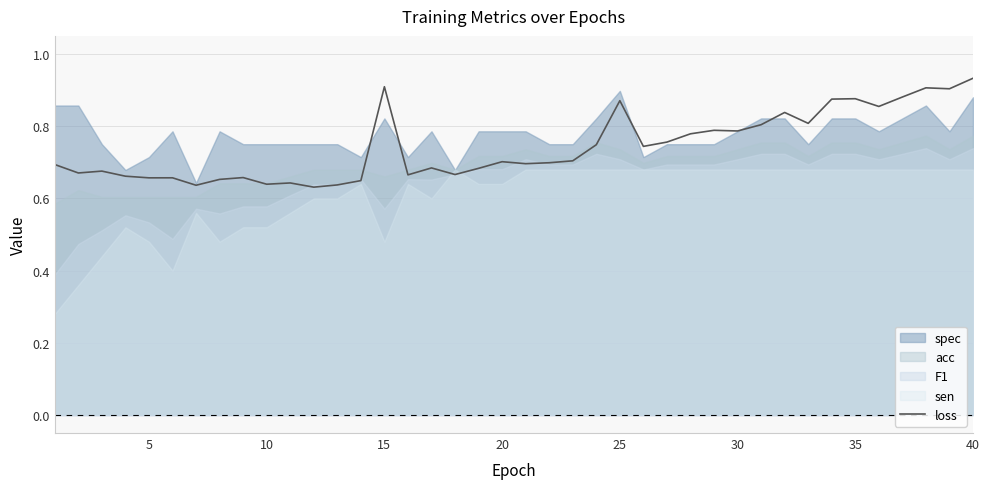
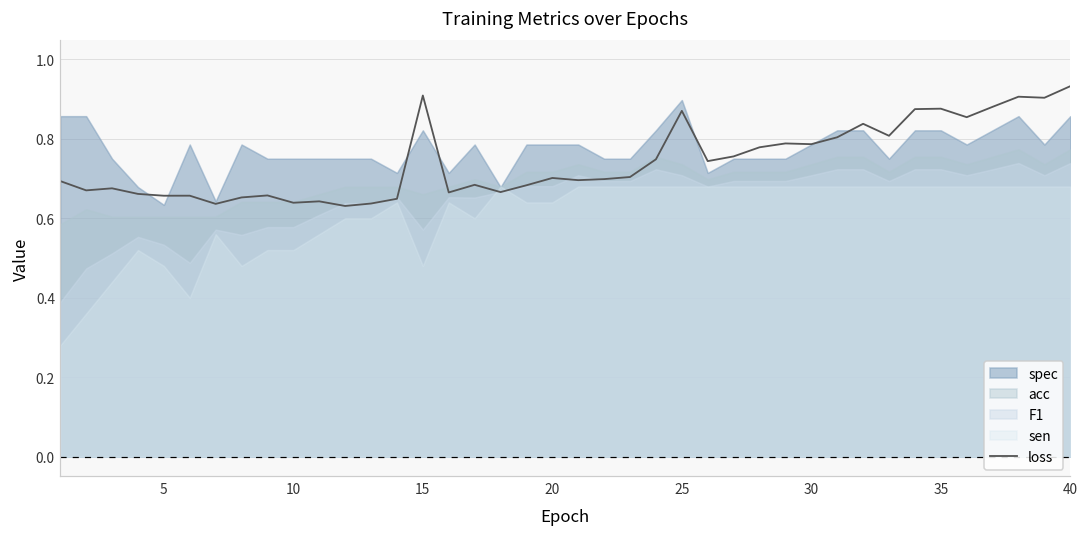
spec, 5: 0.71 -> 0.63
spec, 40: 0.88 -> 0.86
